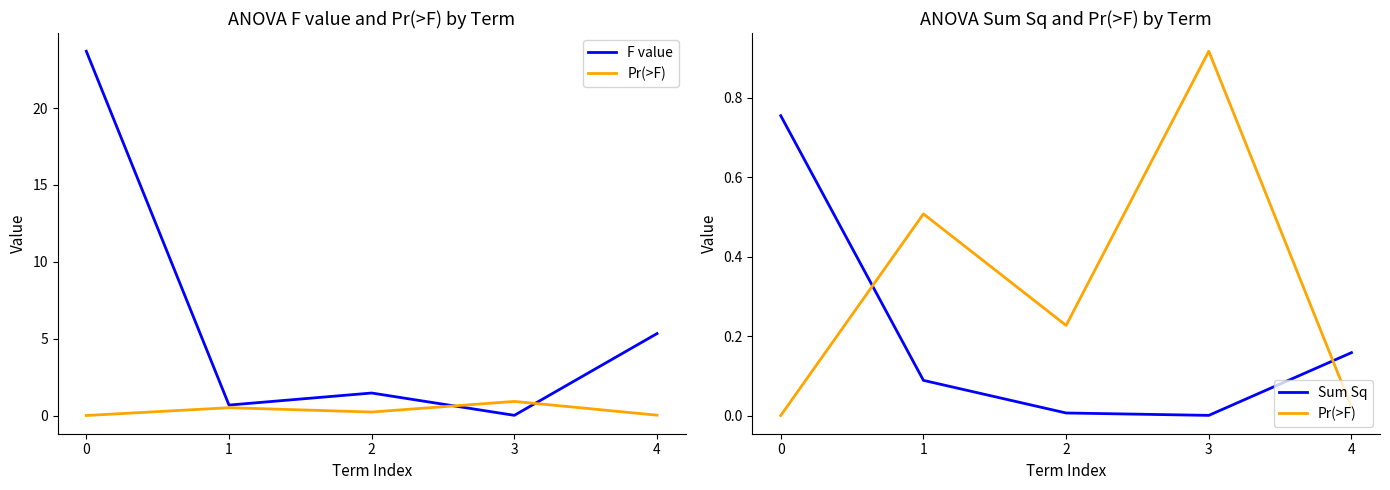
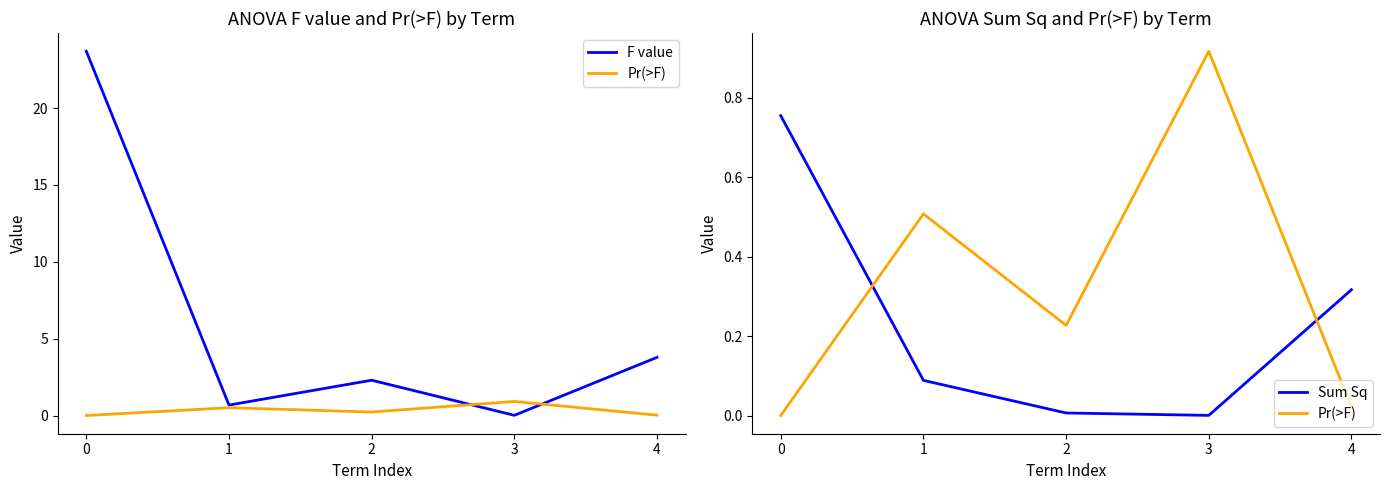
ANOVA F value and Pr(>F) by Term, F value, 2: 1.5 -> 2.3
ANOVA F value and Pr(>F) by Term, F value, 4: 5.3 -> 3.8
ANOVA Sum Sq and Pr(>F) by Term, Sum Sq, 4: 0.16 -> 0.32
